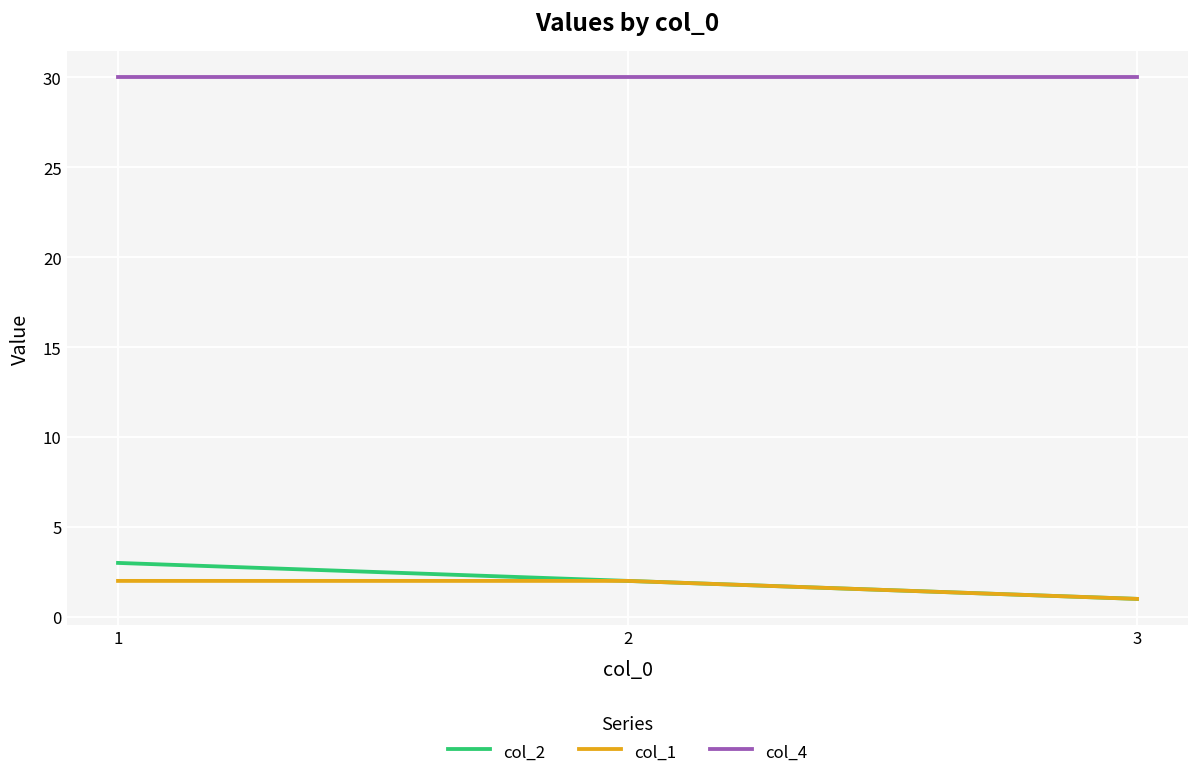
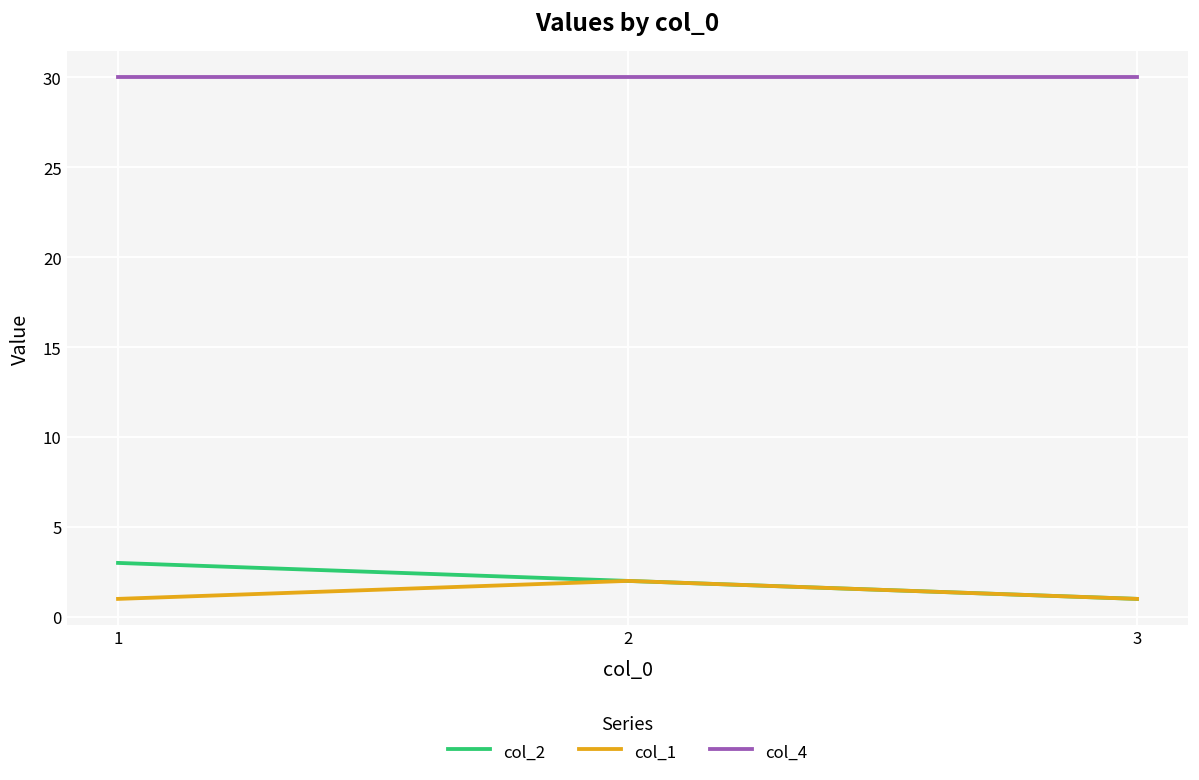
col_1, 1: 2 -> 1
